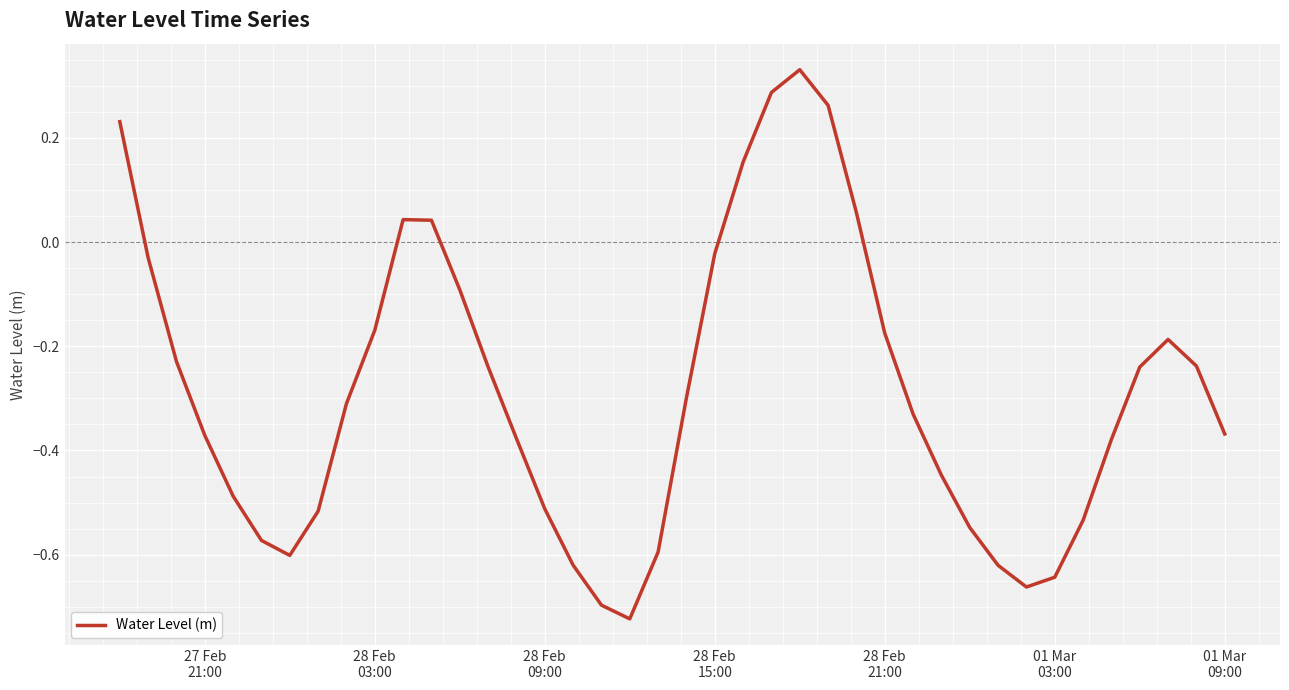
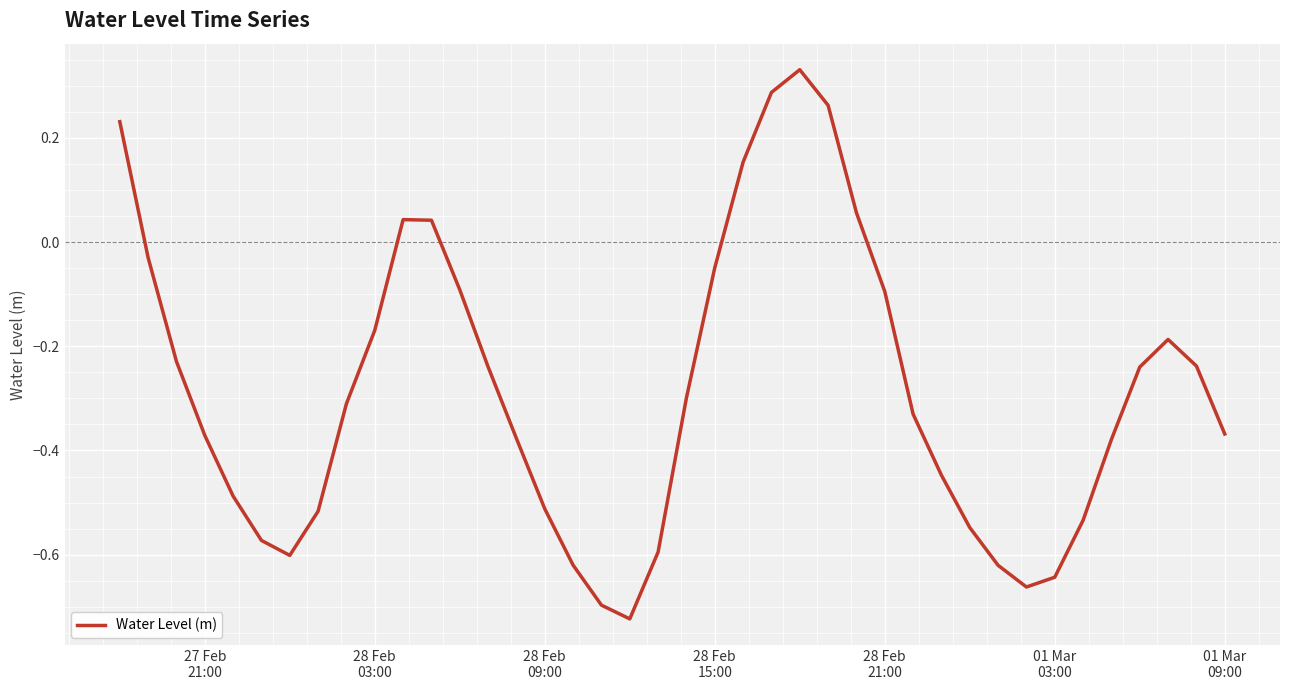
28 Feb 15:00: -0.02 -> -0.05
28 Feb 21:00: -0.17 -> -0.09
